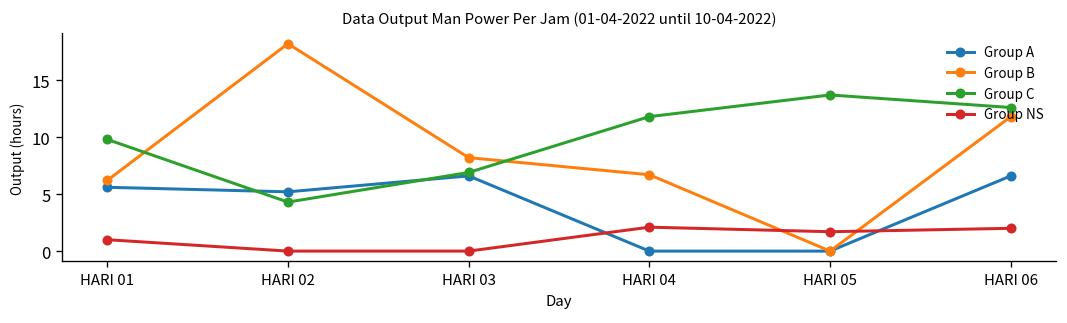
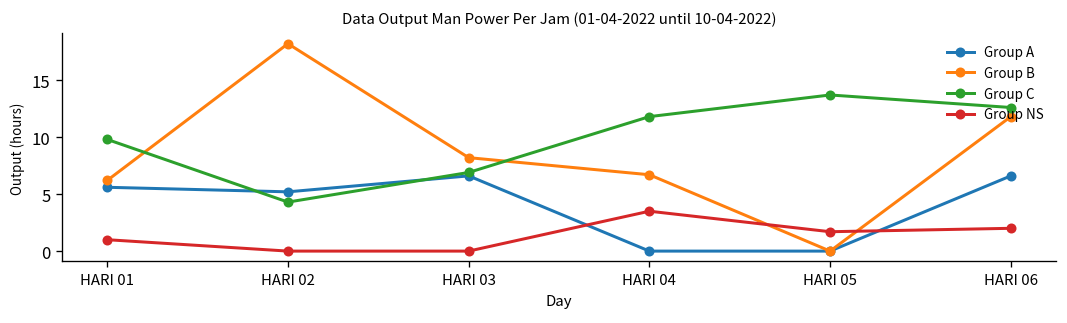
Group NS, HARI 04: 2 -> 4
